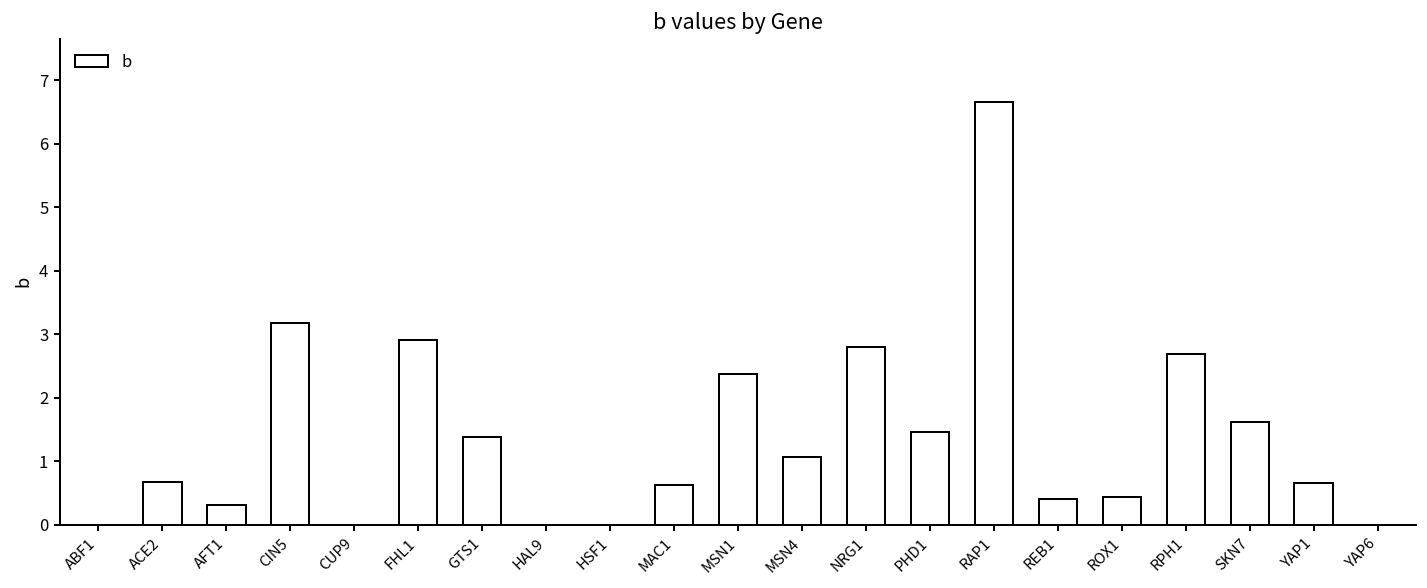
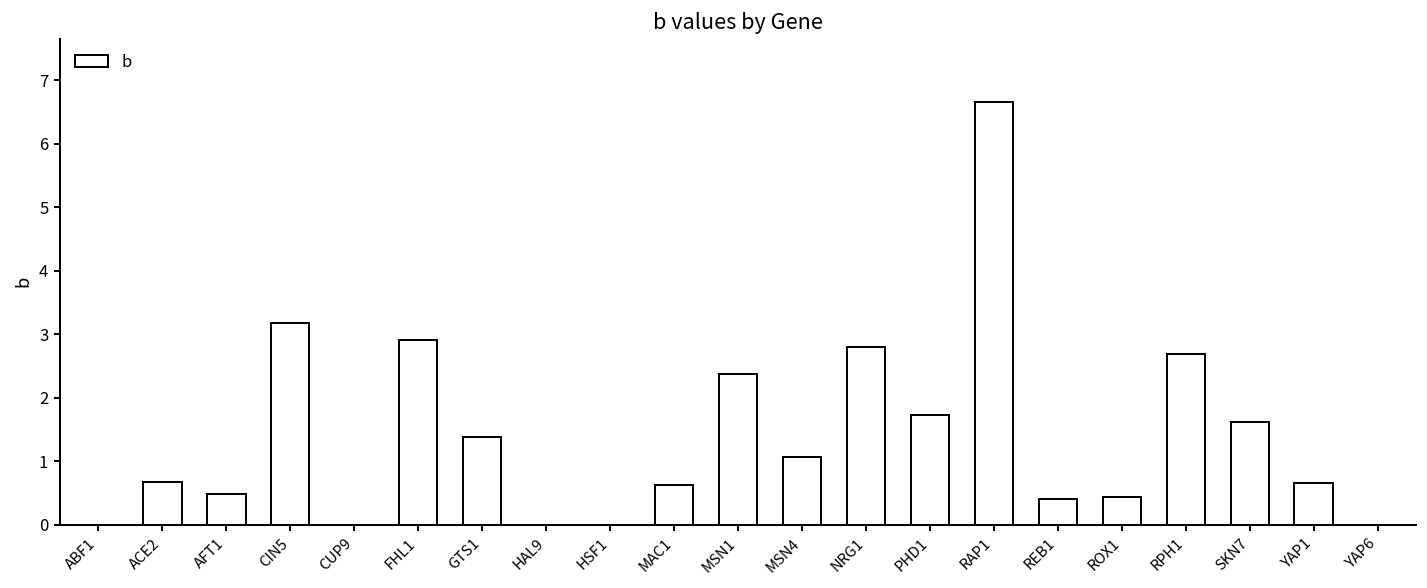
AFT1: 0.3 -> 0.5
PHD1: 1.5 -> 1.7
